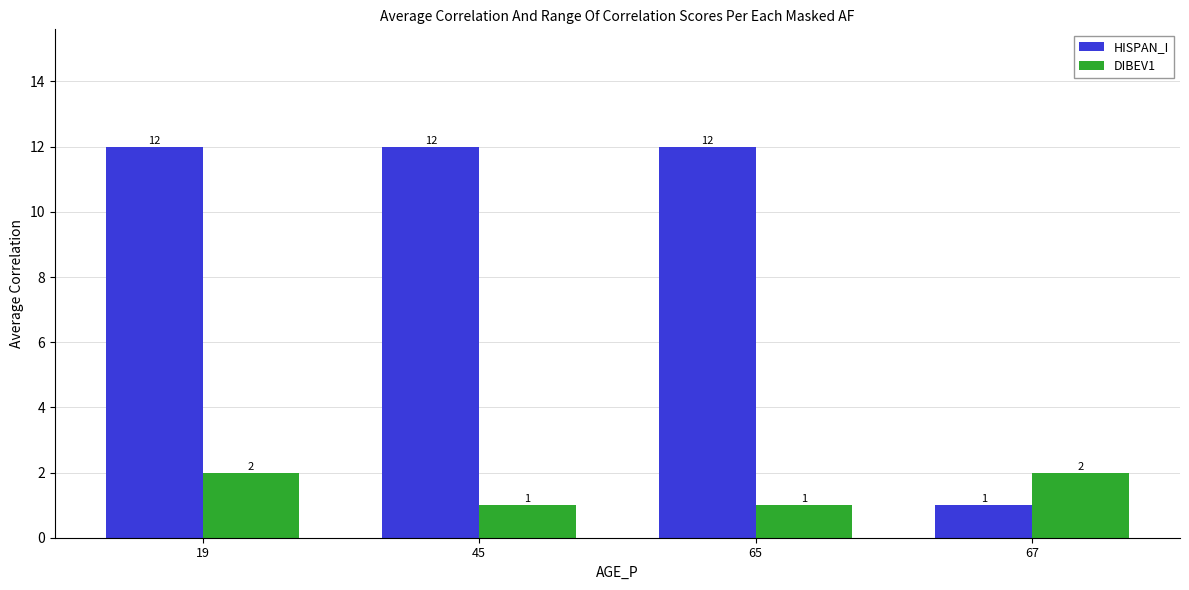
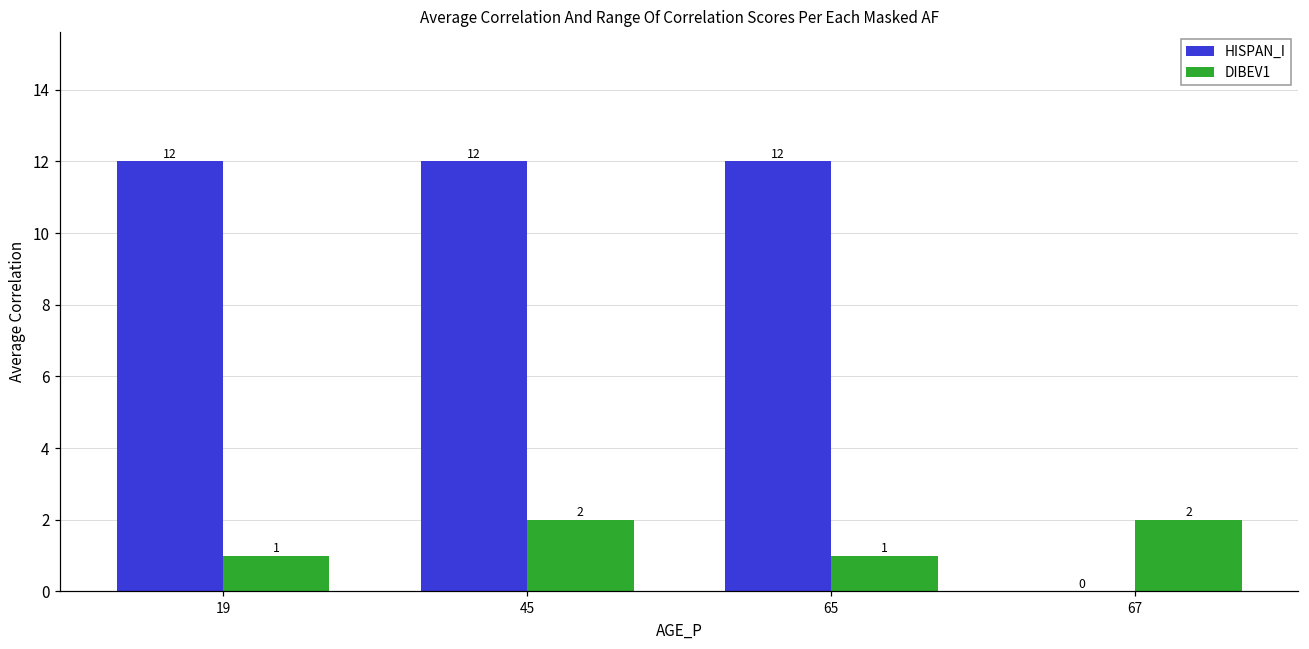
DIBEV1, 19: 2 -> 1
DIBEV1, 45: 1 -> 2
HISPAN_I, 67: 1 -> 0
